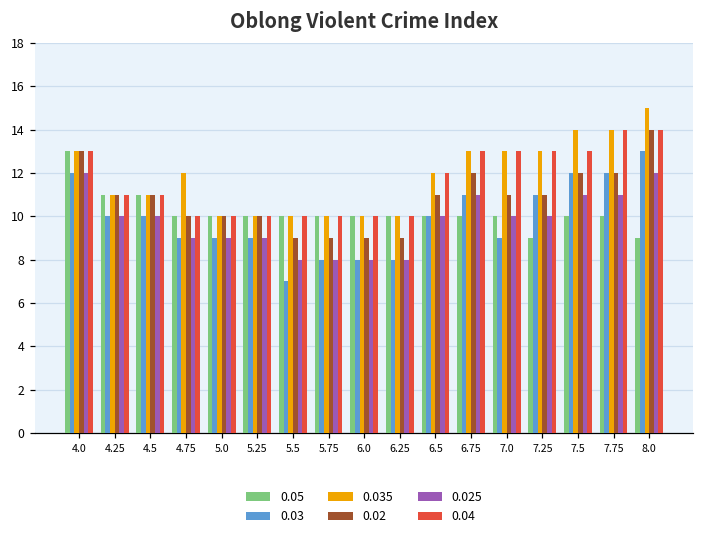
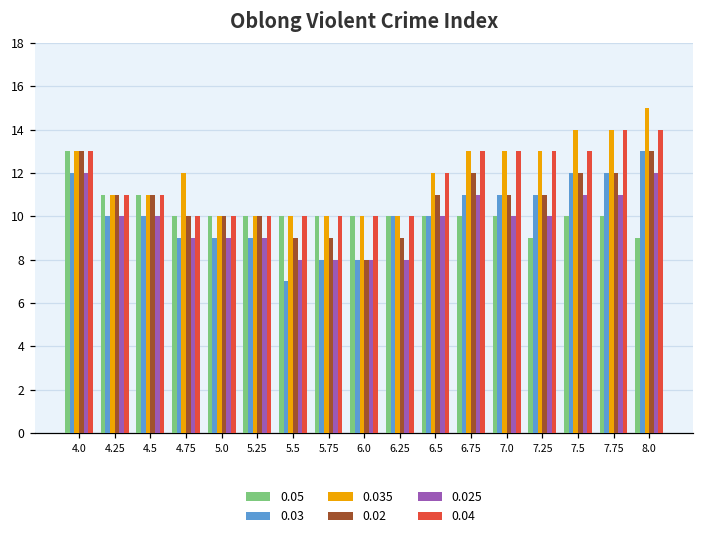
0.02, 6.0: 9 -> 8
0.03, 6.25: 8 -> 10
0.03, 7.0: 9 -> 11
0.02, 8.0: 14 -> 13
